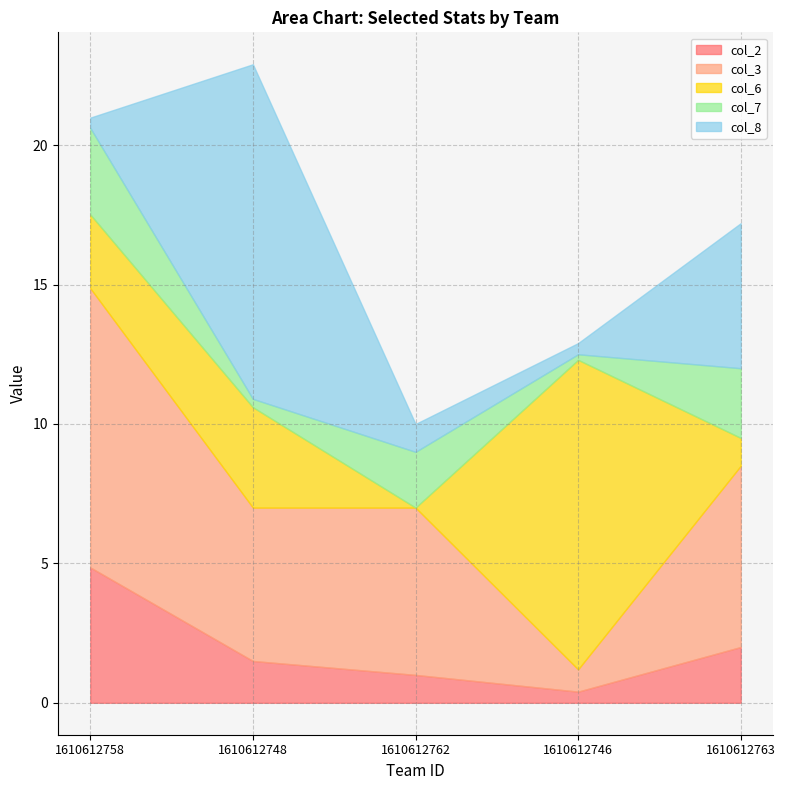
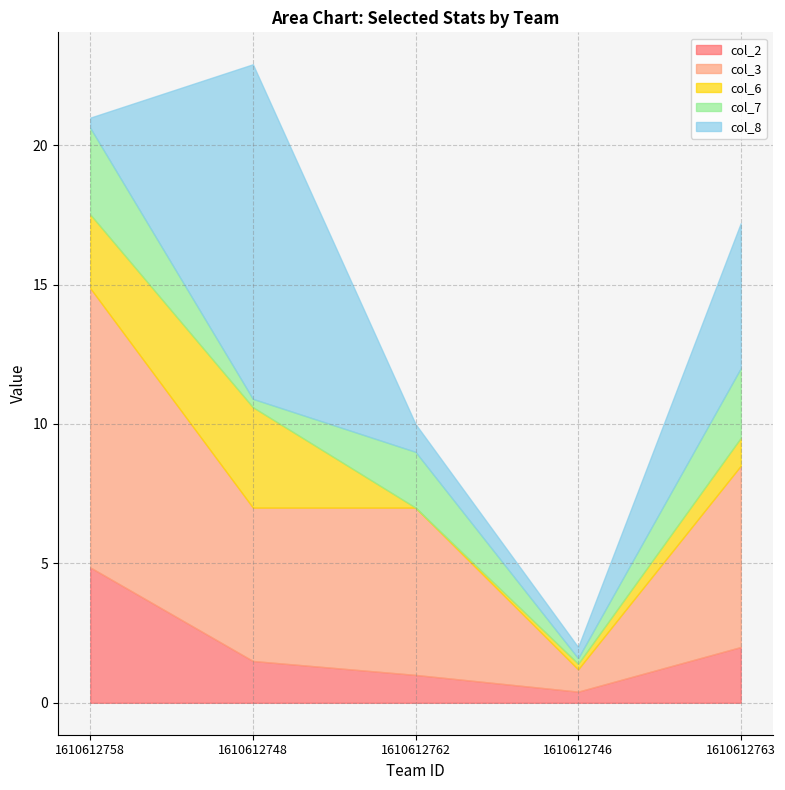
col_6, 1610612746: 11.1 -> 0.2
